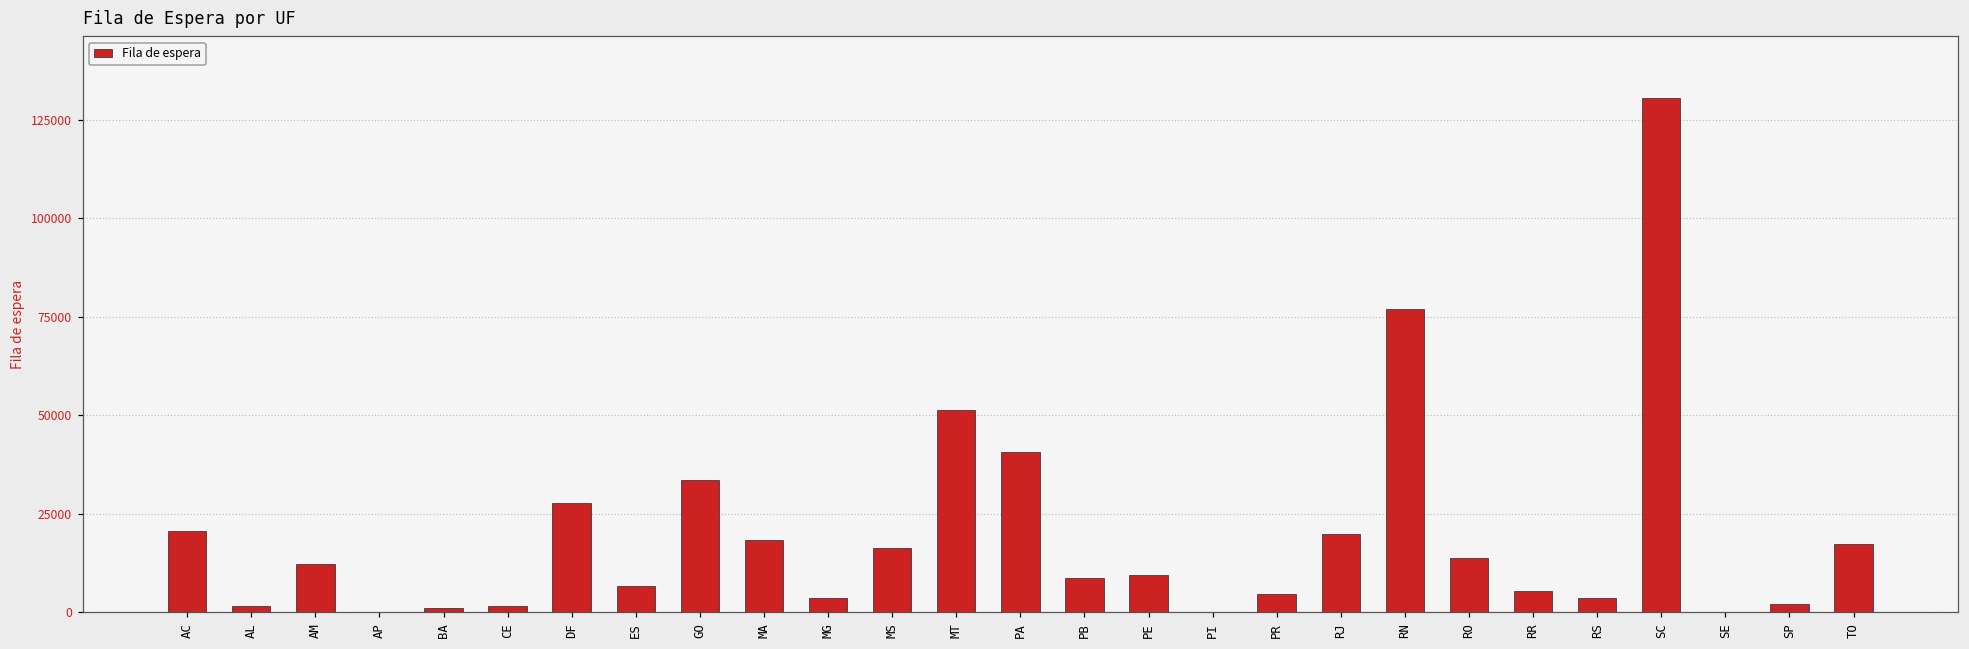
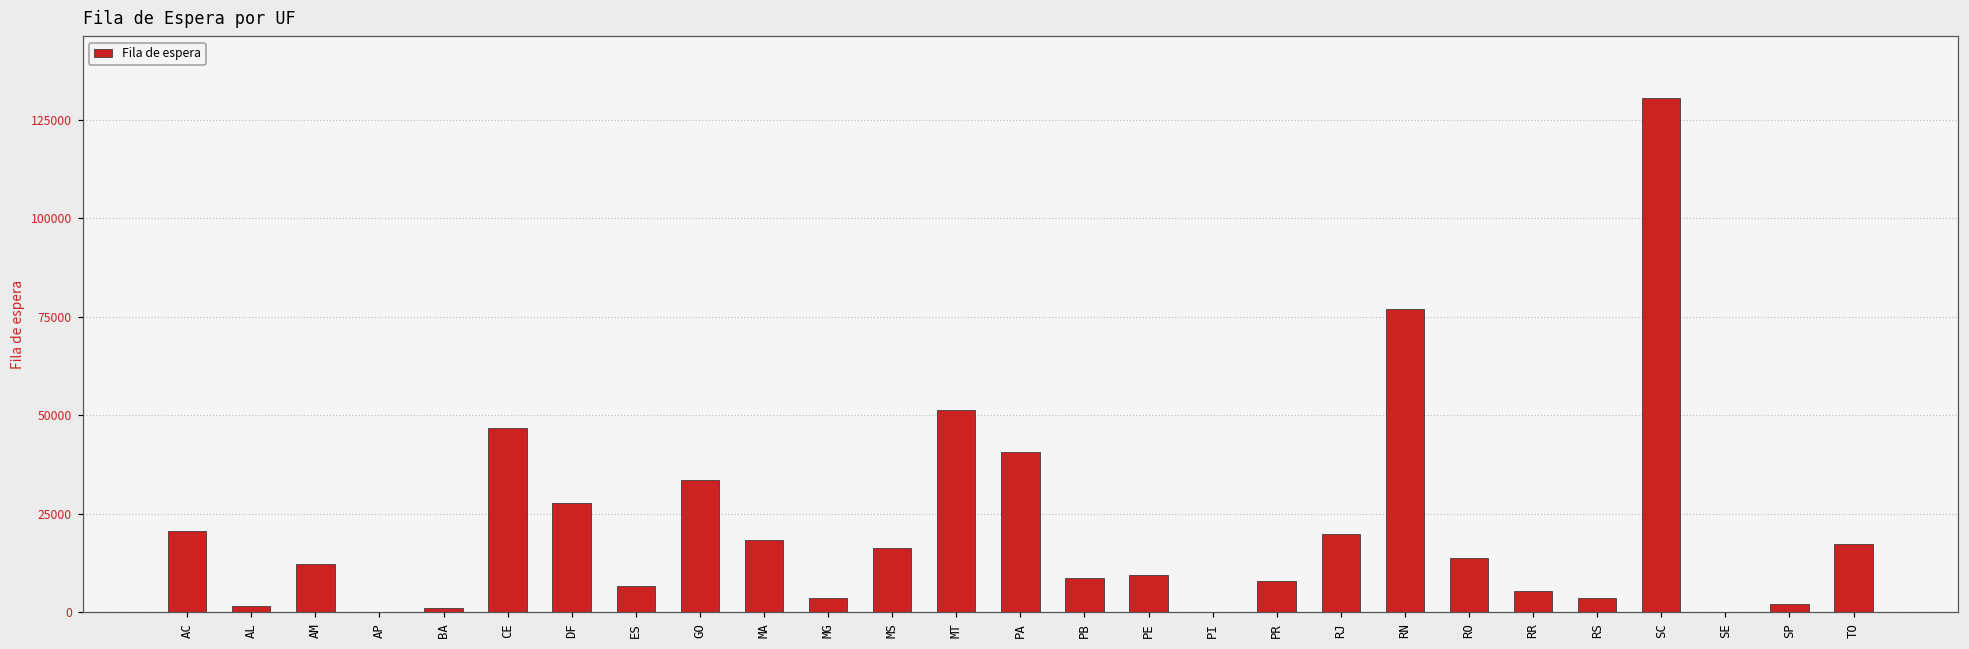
CE: 2000 -> 47000
PR: 5000 -> 8000
